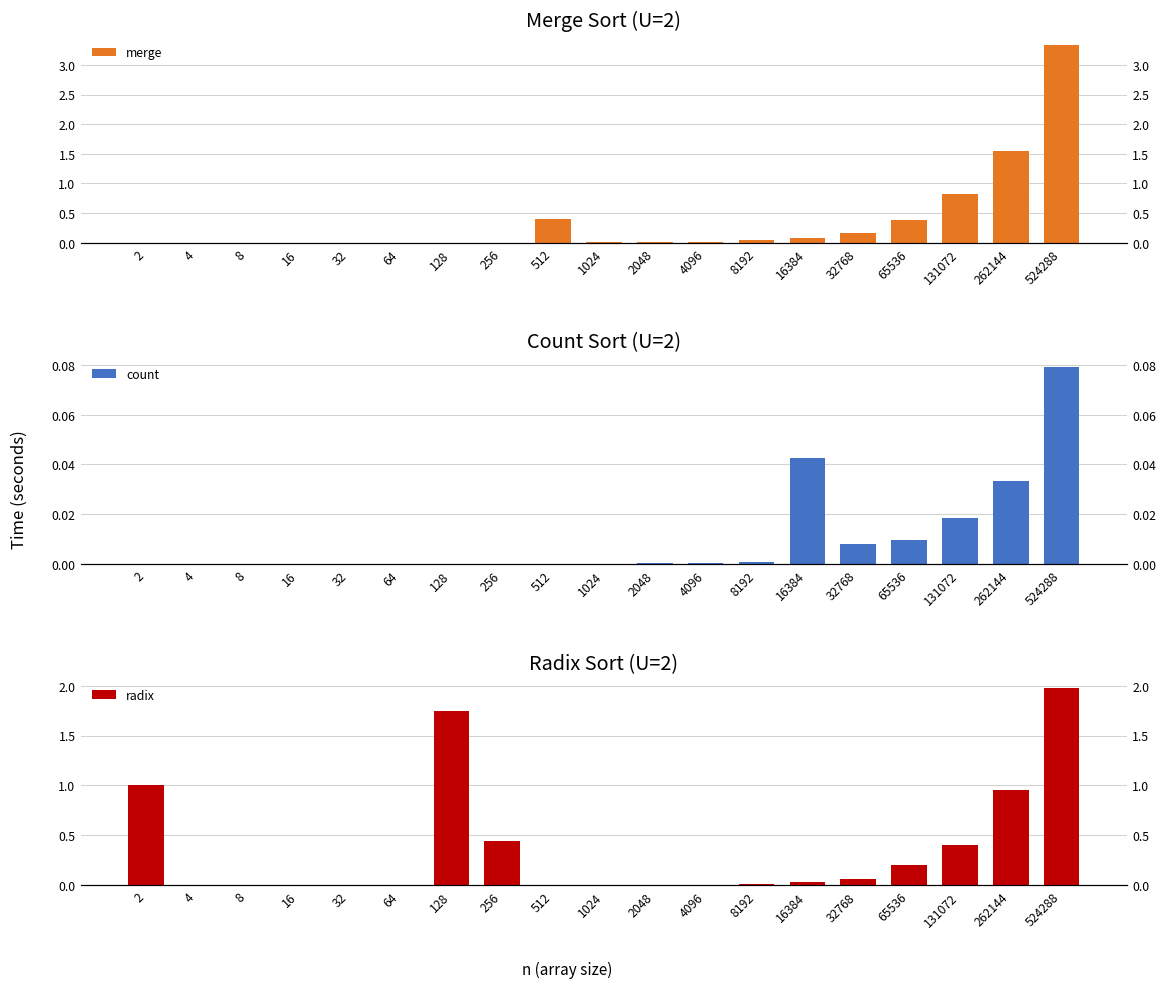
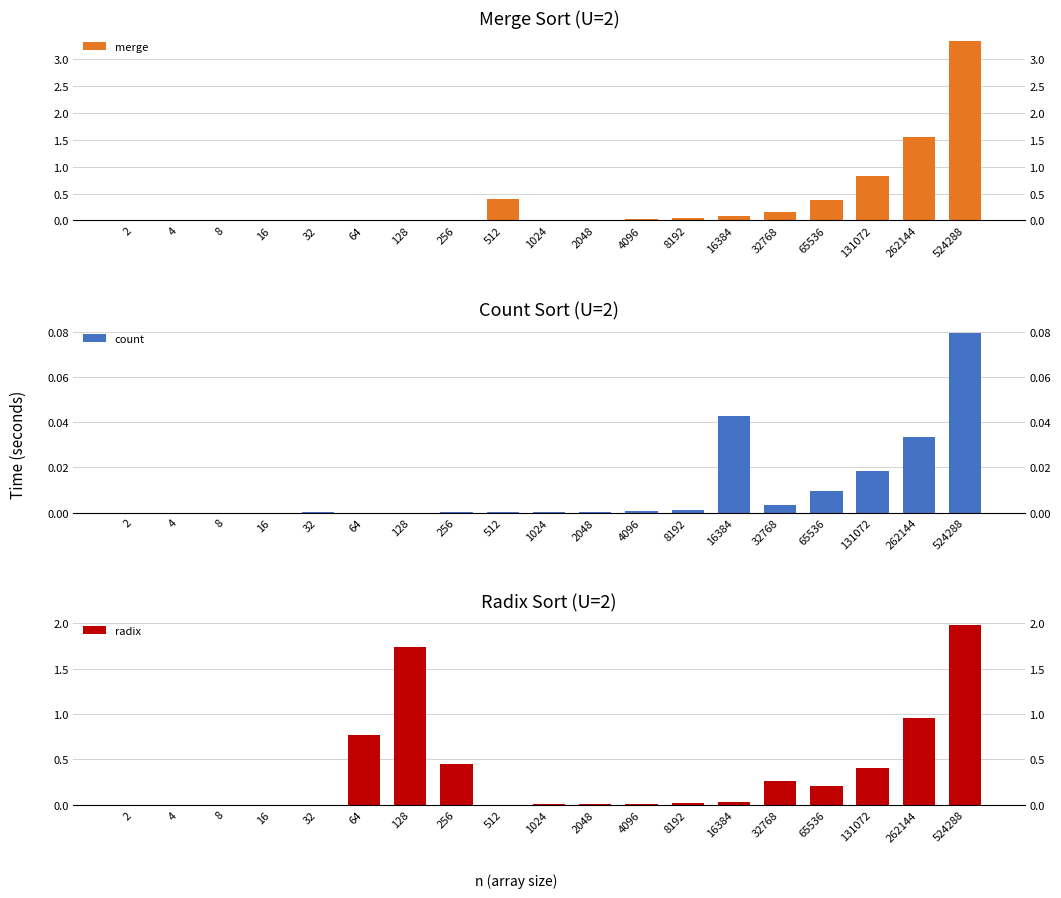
Count Sort (U=2), 32768: 0.008 -> 0.004
Radix Sort (U=2), 2: 1 -> 0
Radix Sort (U=2), 64: 0.0 -> 0.8
Radix Sort (U=2), 32768: 0.1 -> 0.3
